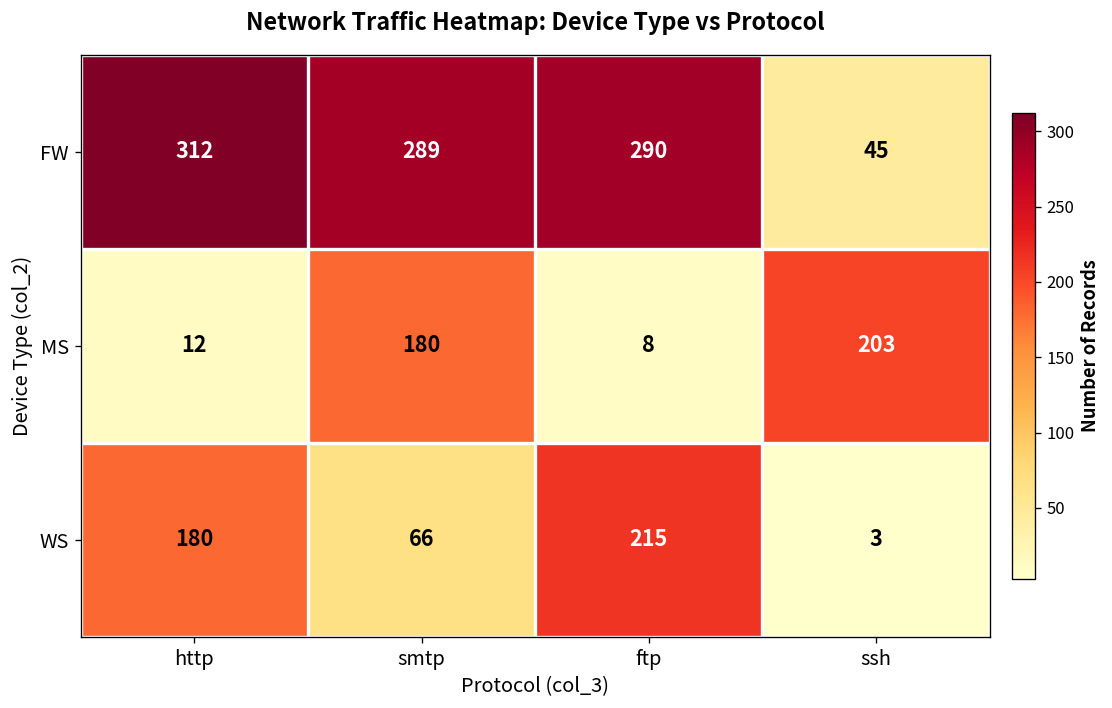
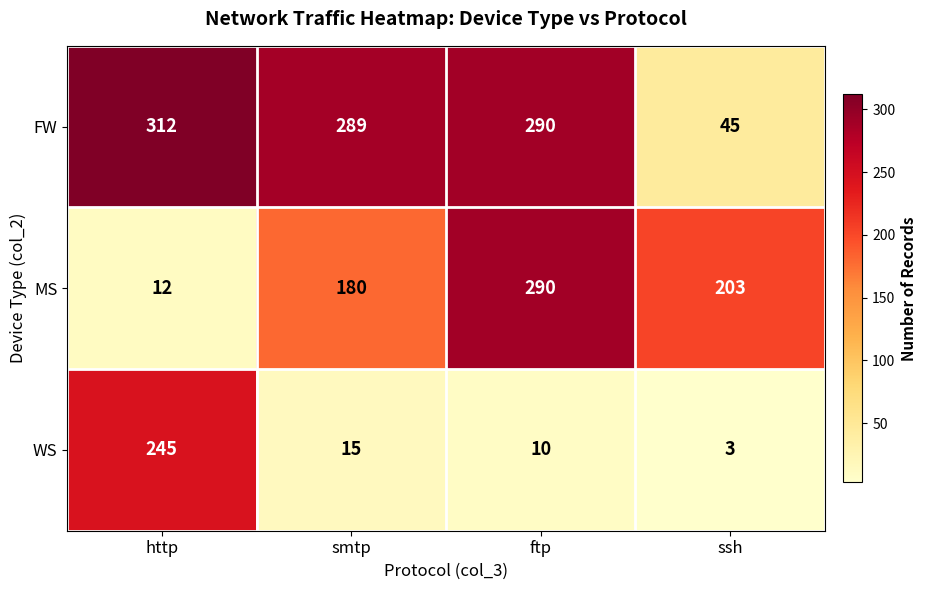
MS, ftp: 8 -> 290
WS, http: 180 -> 245
WS, smtp: 66 -> 15
WS, ftp: 215 -> 10
